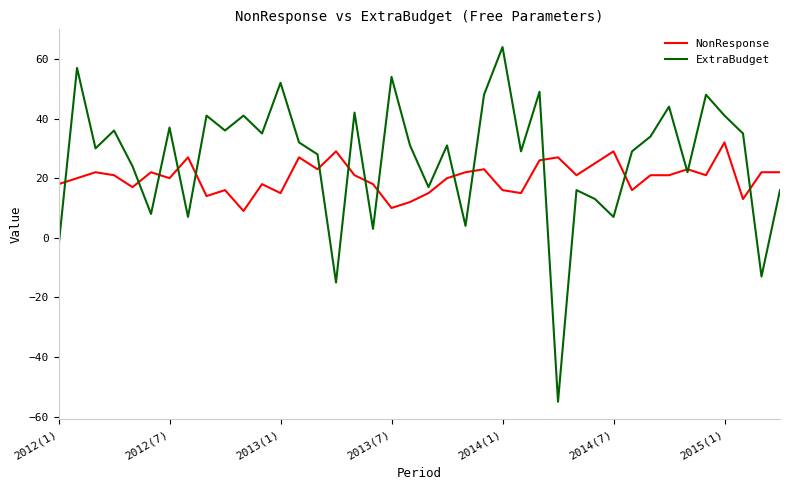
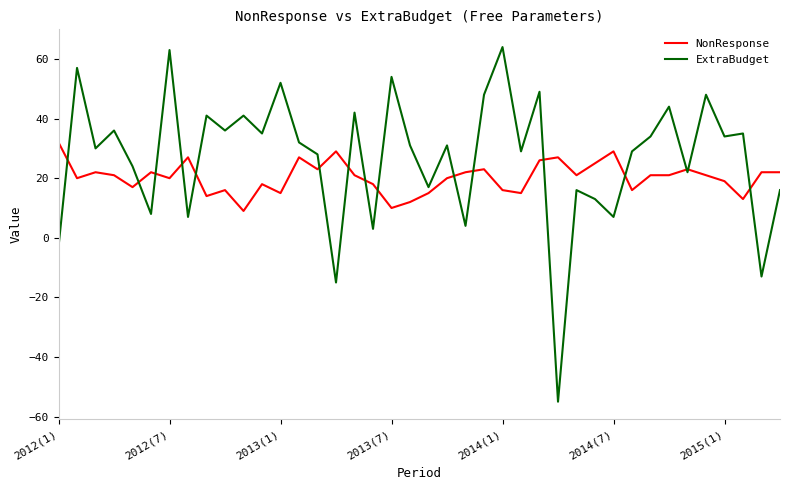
NonResponse, 2012(1): 18 -> 32
ExtraBudget, 2012(7): 37 -> 63
NonResponse, 2015(1): 32 -> 19
ExtraBudget, 2015(1): 41 -> 34
